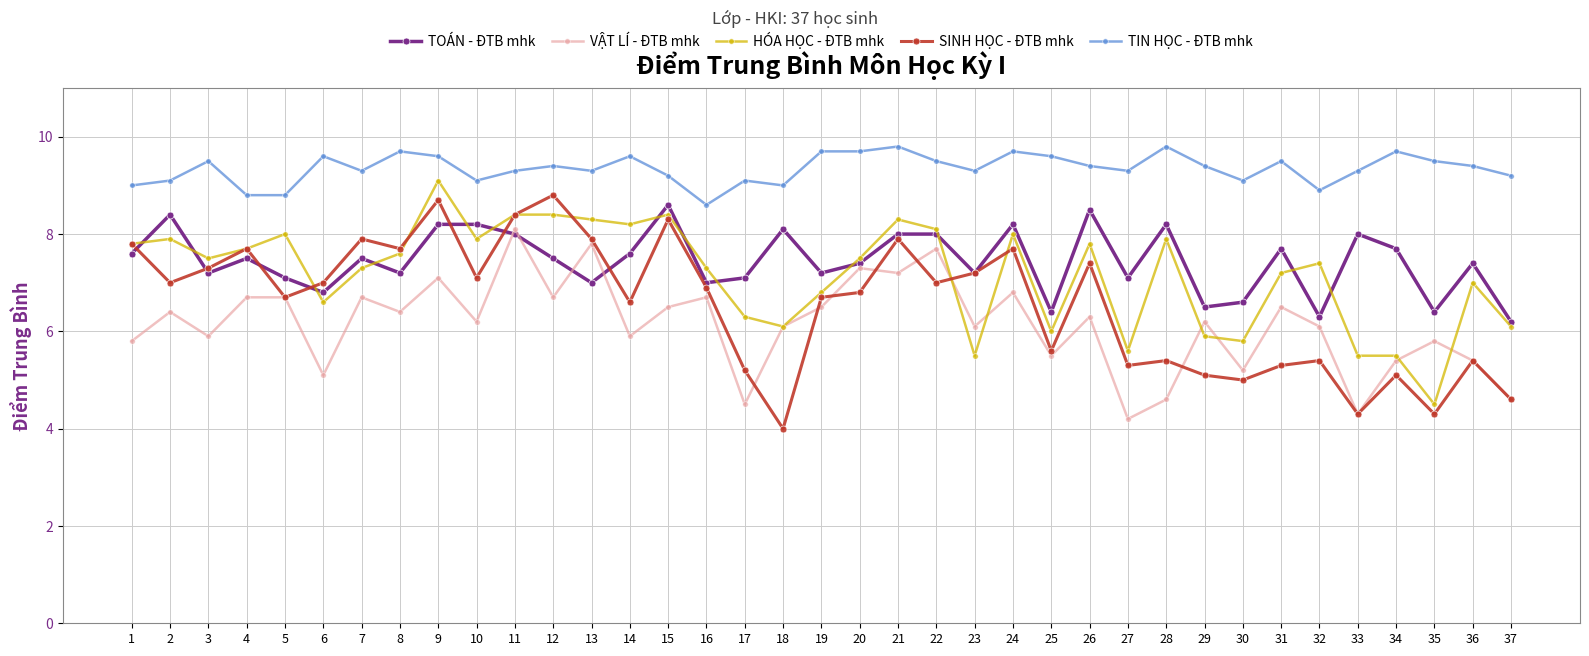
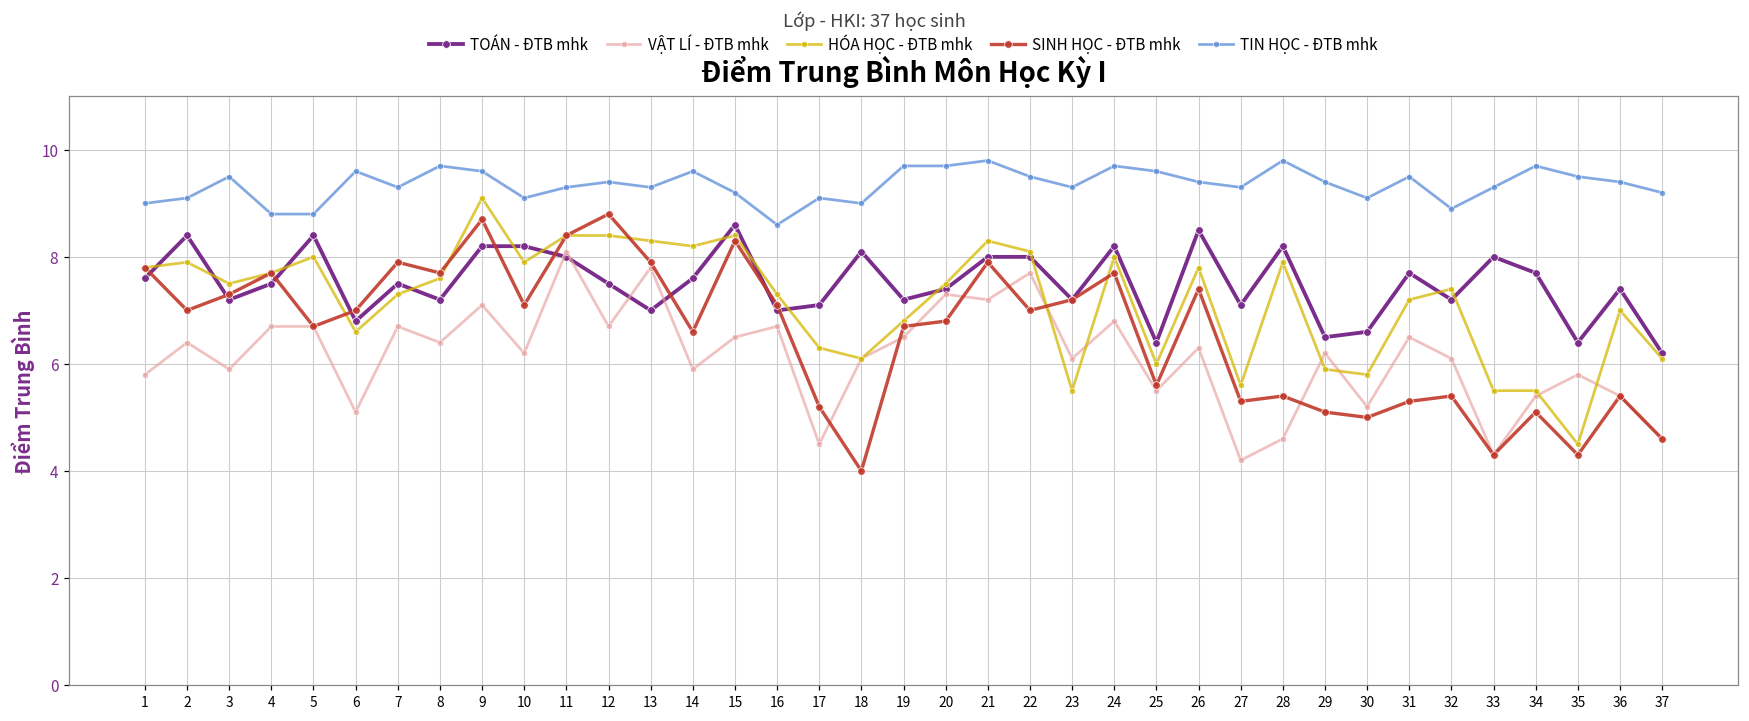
TOÁN - ĐTB mhk, 5: 7.1 -> 8.4
SINH HỌC - ĐTB mhk, 16: 6.9 -> 7.1
TOÁN - ĐTB mhk, 32: 6.3 -> 7.2
